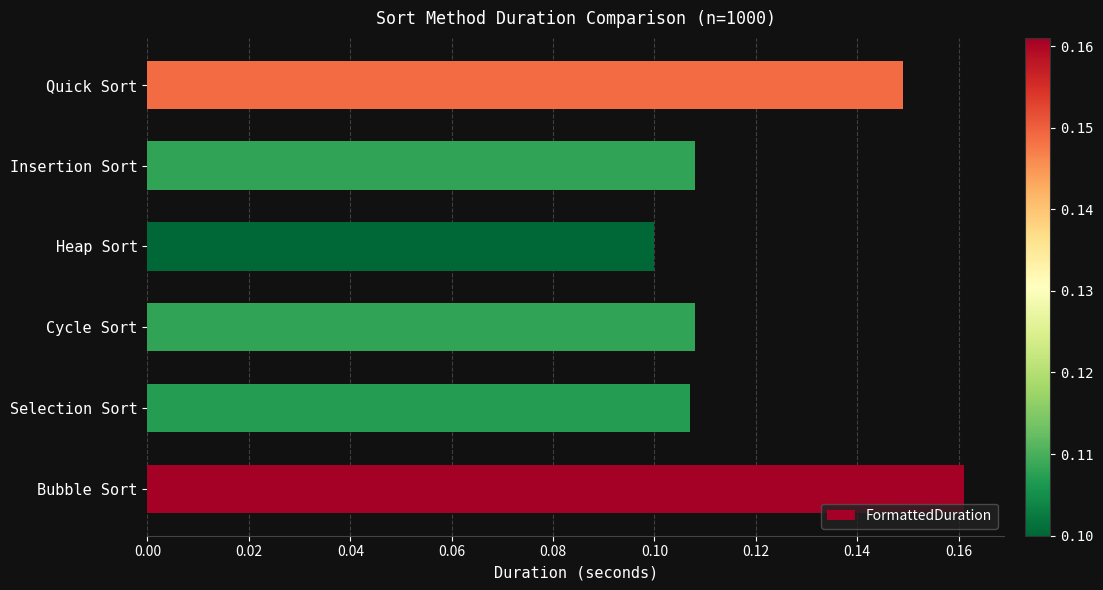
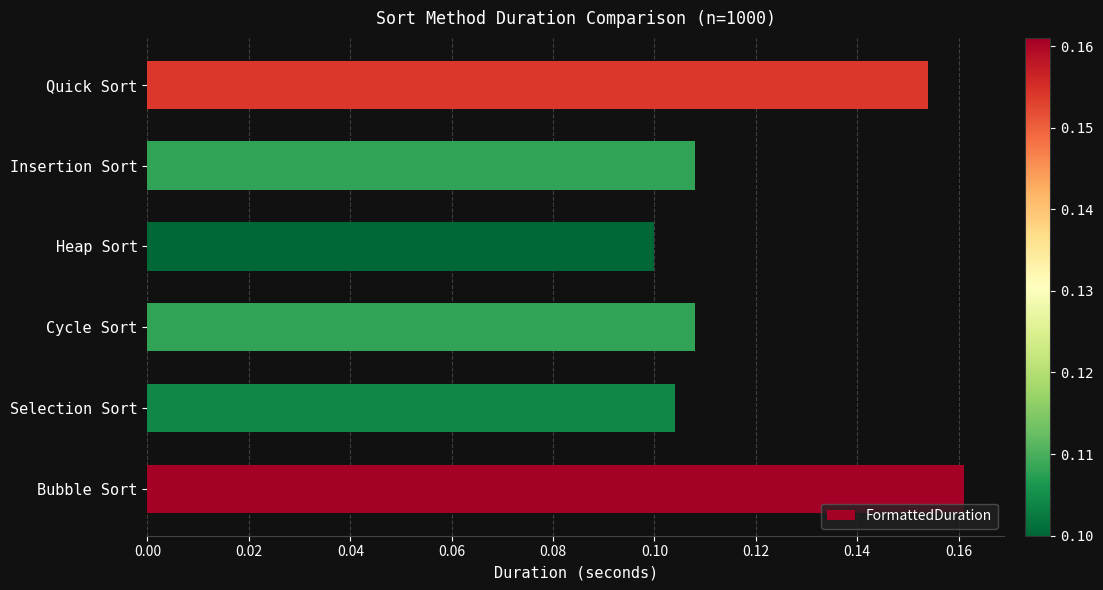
Quick Sort: 0.149 -> 0.154
Selection Sort: 0.107 -> 0.104
